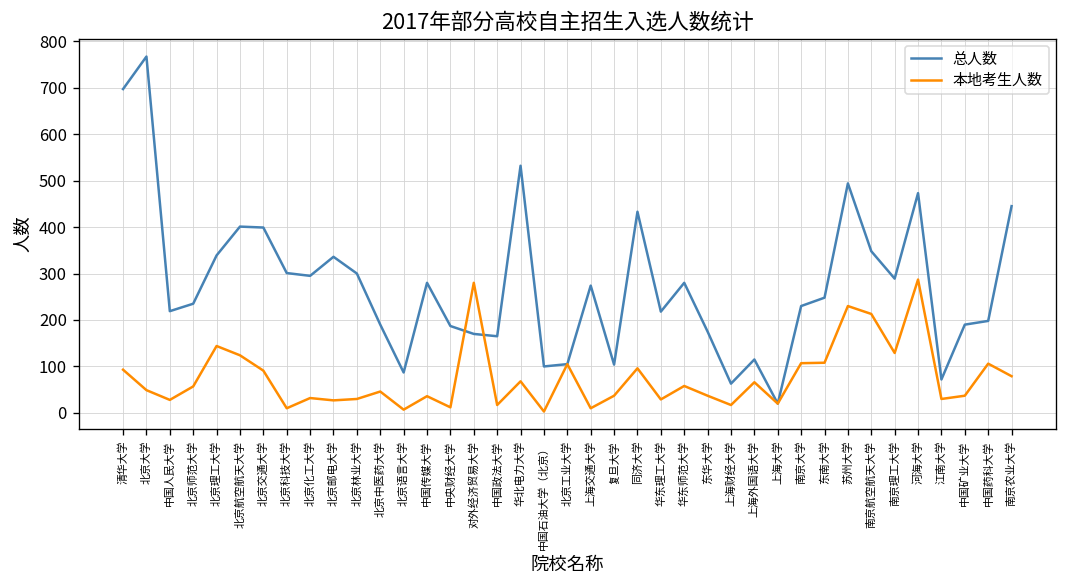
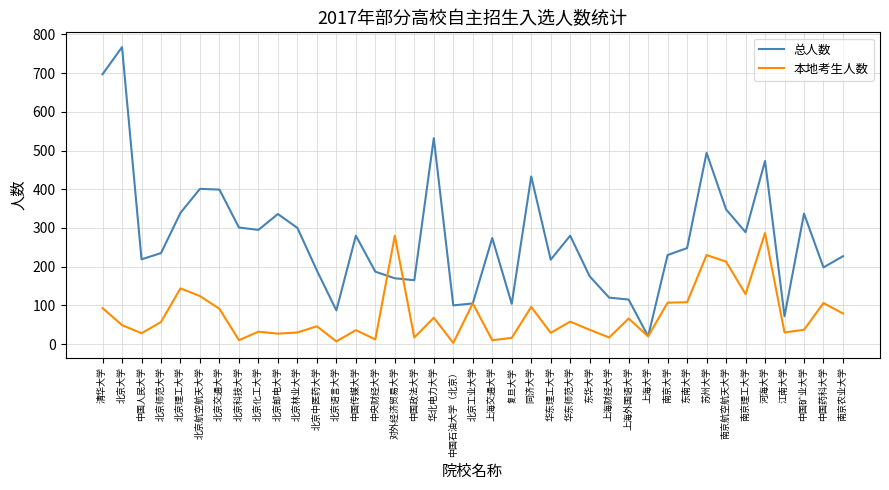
本地考生人数, 复旦大学: 40 -> 20
总人数, 上海财经大学: 60 -> 120
总人数, 中国矿业大学: 190 -> 340
总人数, 南京农业大学: 450 -> 230
